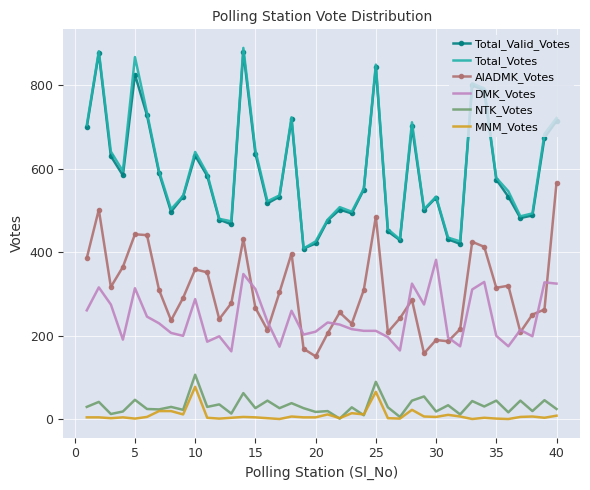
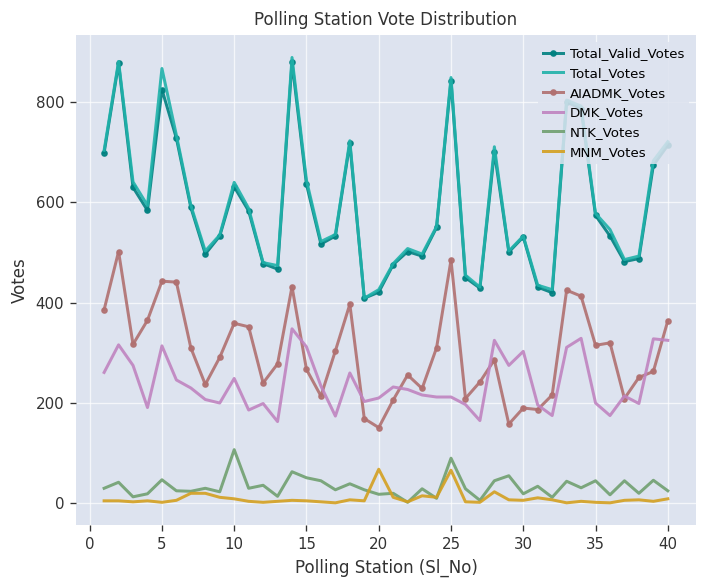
DMK_Votes, 10: 290 -> 250
MNM_Votes, 10: 80 -> 10
NTK_Votes, 15: 30 -> 50
MNM_Votes, 20: 10 -> 70
DMK_Votes, 30: 380 -> 300
AIADMK_Votes, 40: 570 -> 360
